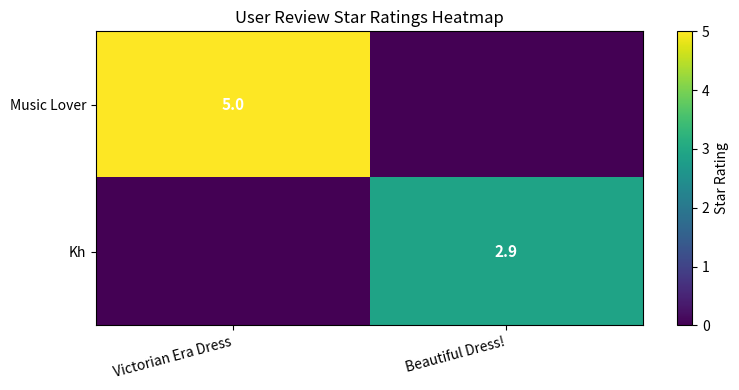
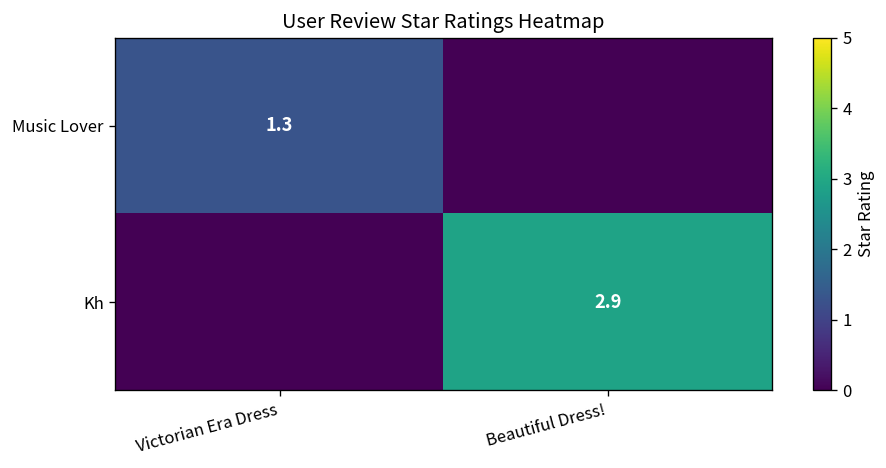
Music Lover, Victorian Era Dress: 5.0 -> 1.3
